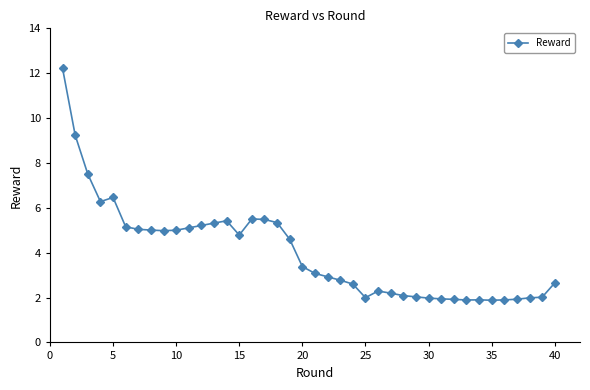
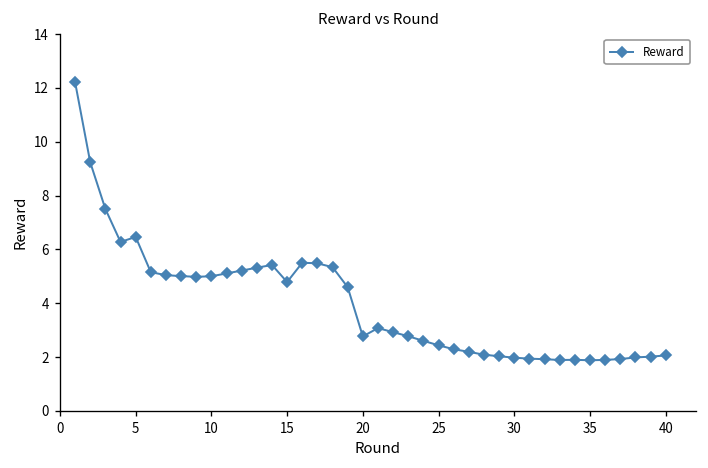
20: 3.4 -> 2.8
25: 2.0 -> 2.4
40: 2.7 -> 2.1
